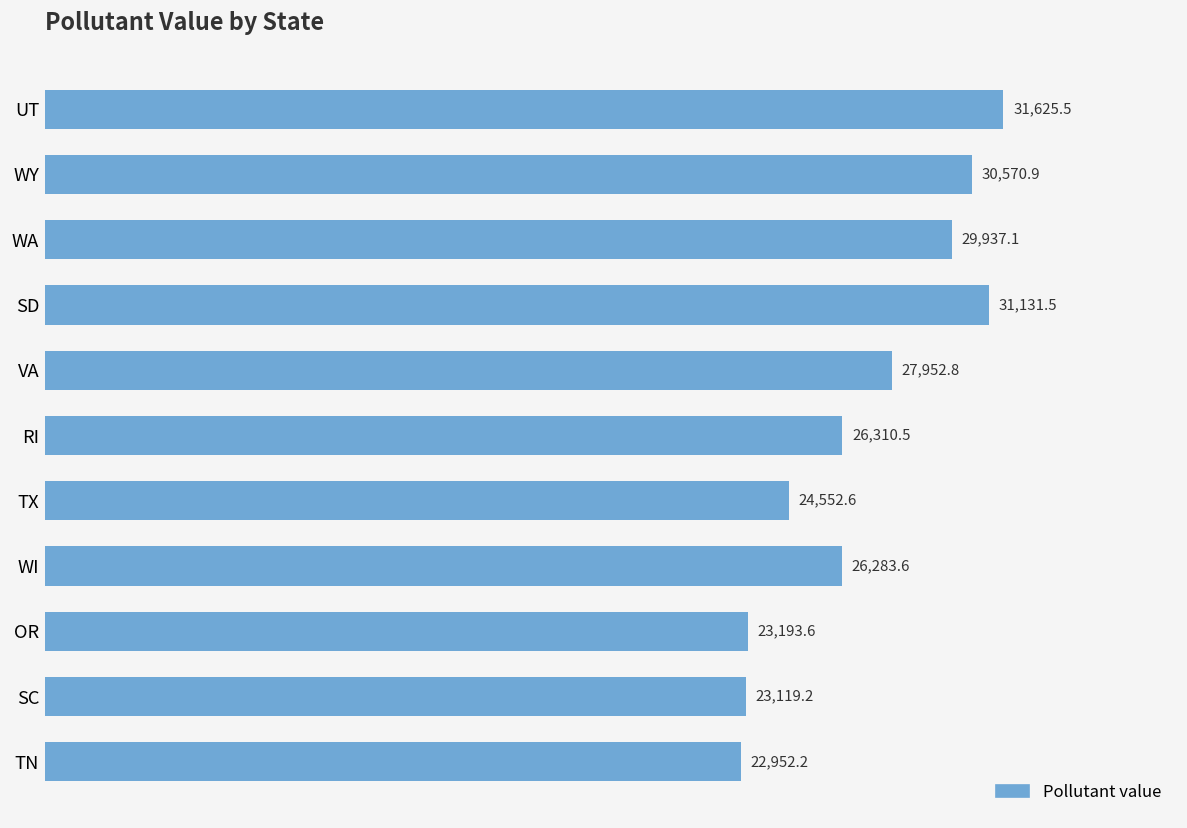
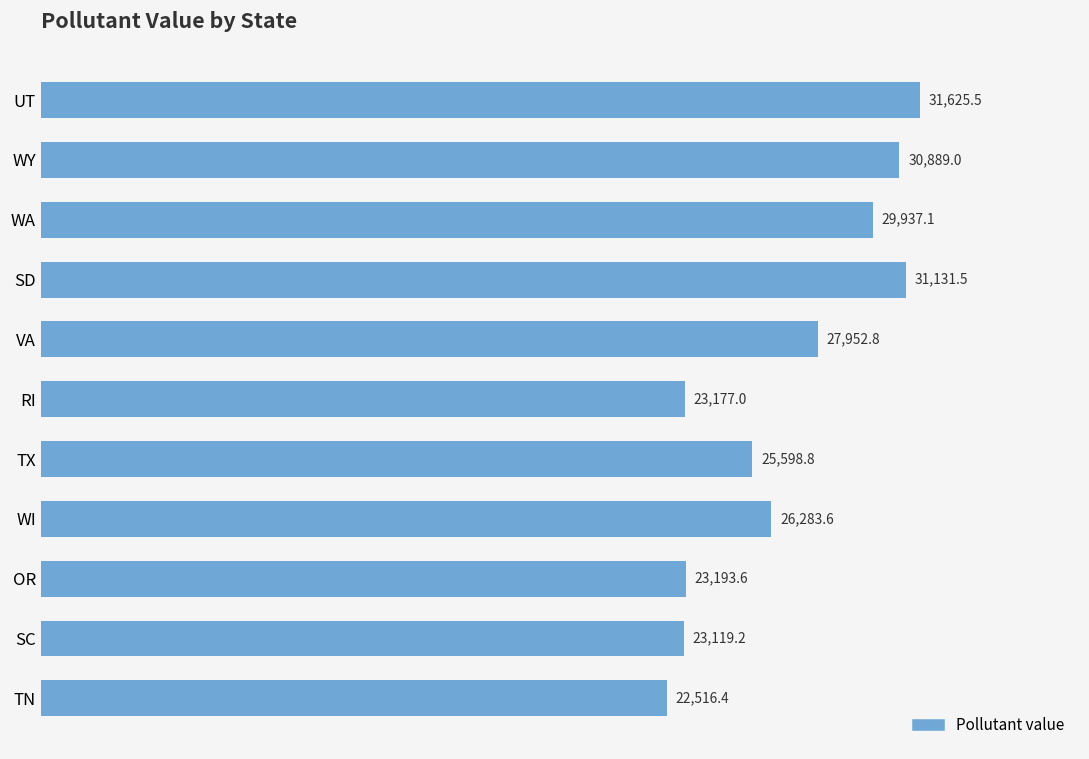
WY: 30,570.9 -> 30,889.0
RI: 26,310.5 -> 23,177.0
TX: 24,552.6 -> 25,598.8
TN: 22,952.2 -> 22,516.4
